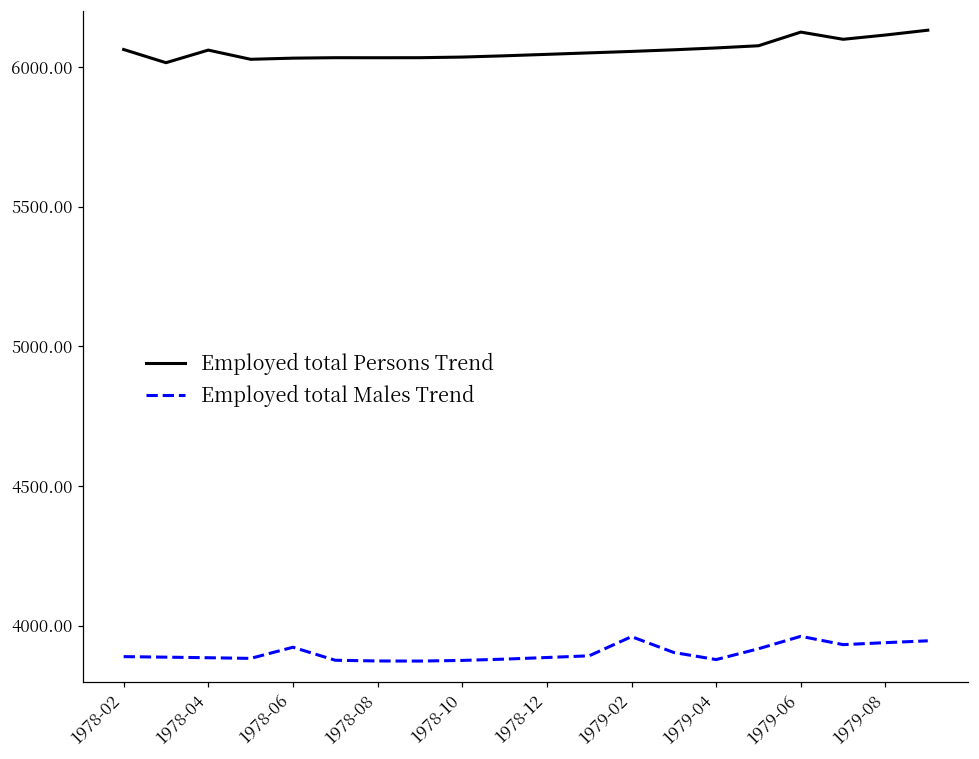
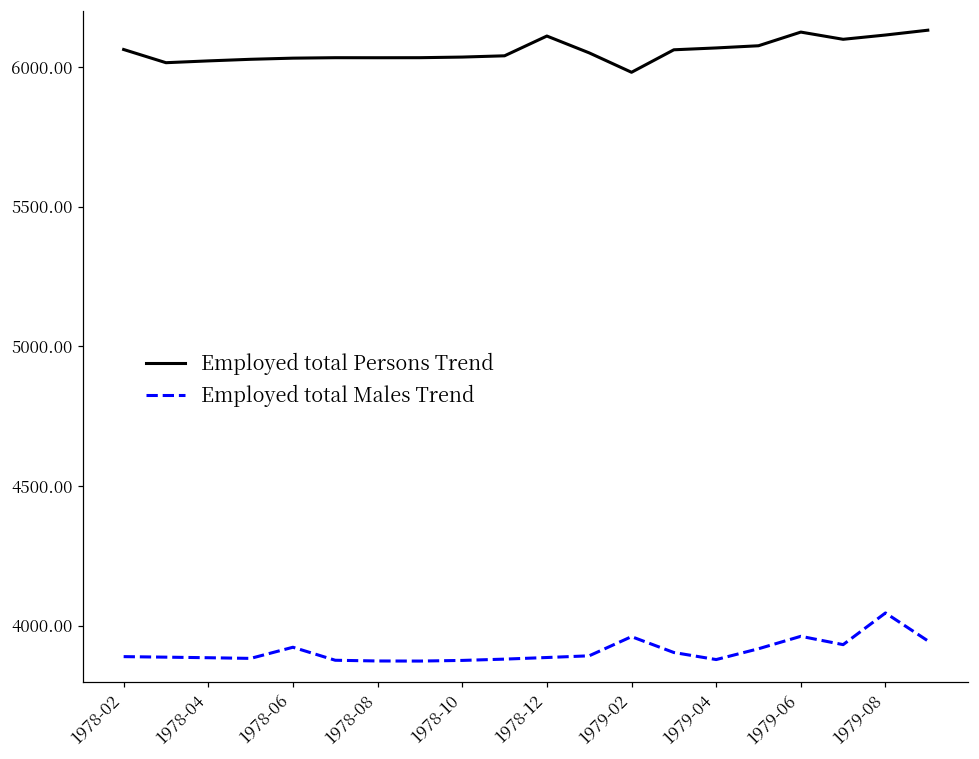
Employed total Persons Trend, 1978-04: 6060 -> 6020
Employed total Persons Trend, 1978-12: 6040 -> 6110
Employed total Persons Trend, 1979-02: 6060 -> 5980
Employed total Males Trend, 1979-08: 3940 -> 4050
